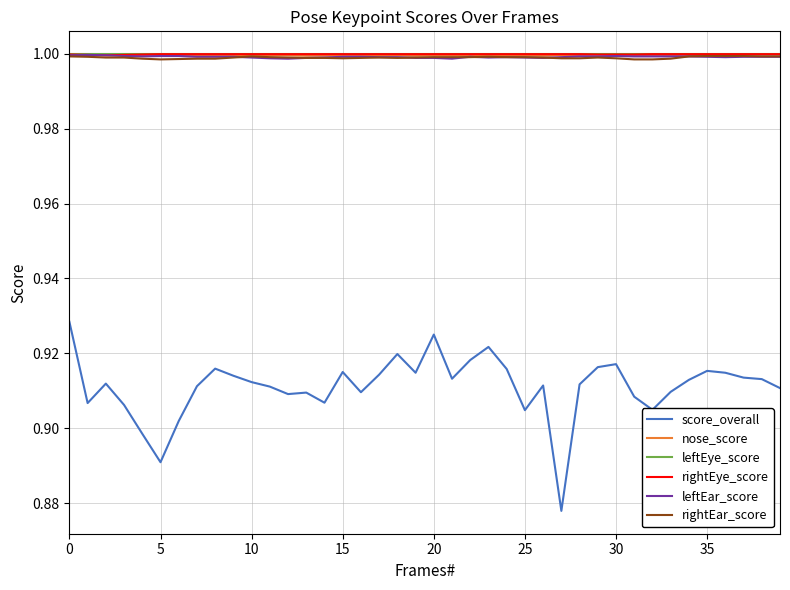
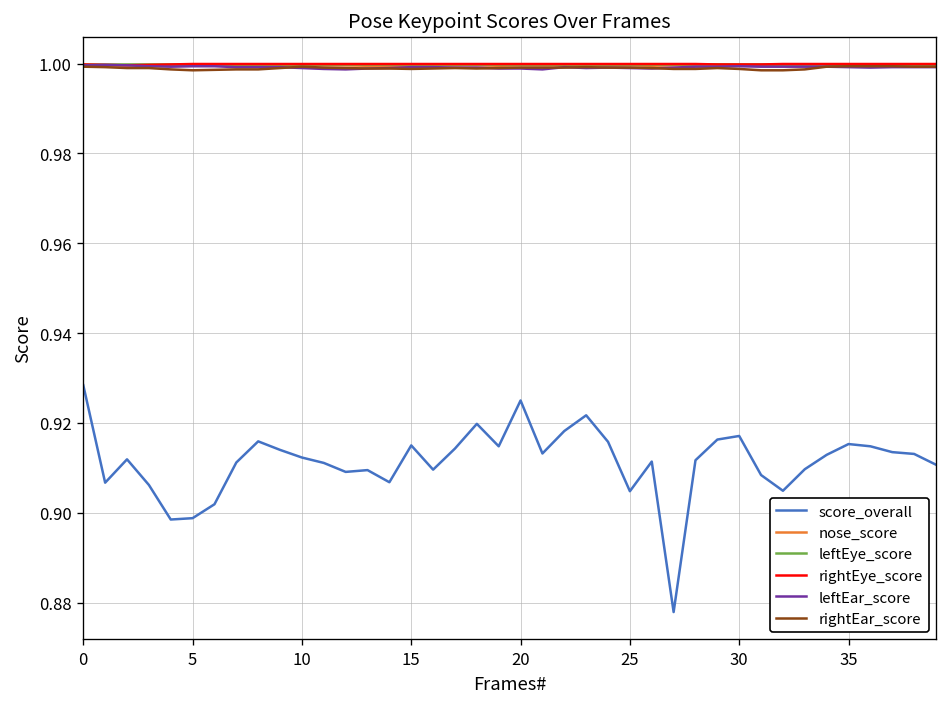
score_overall, 5: 0.891 -> 0.899
